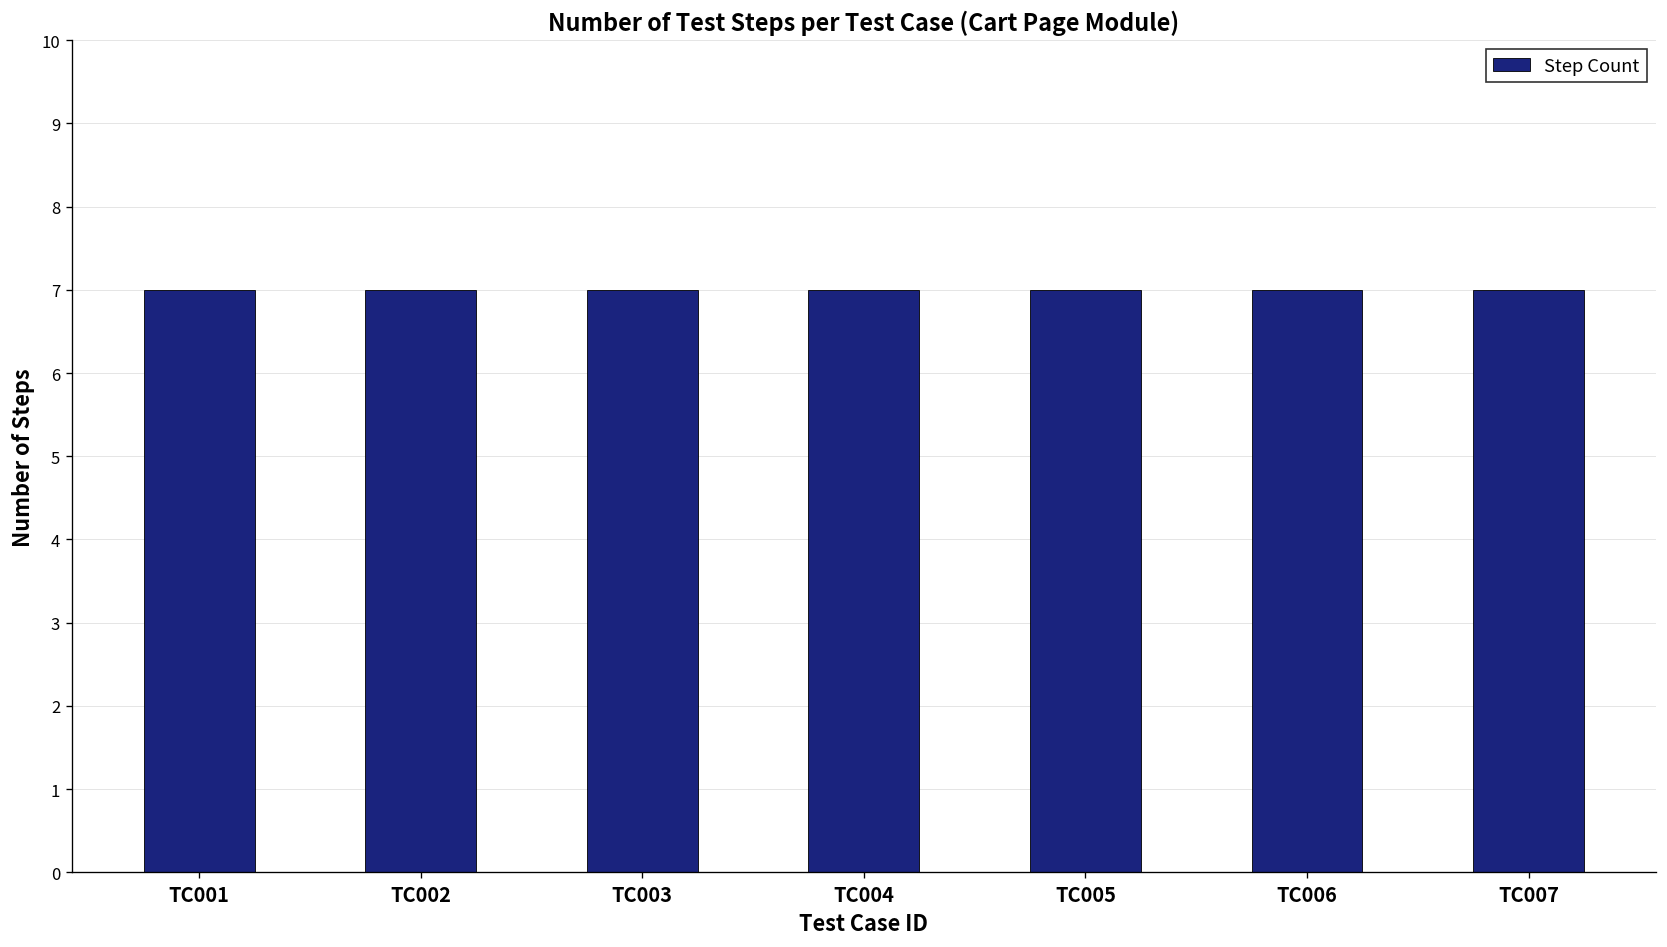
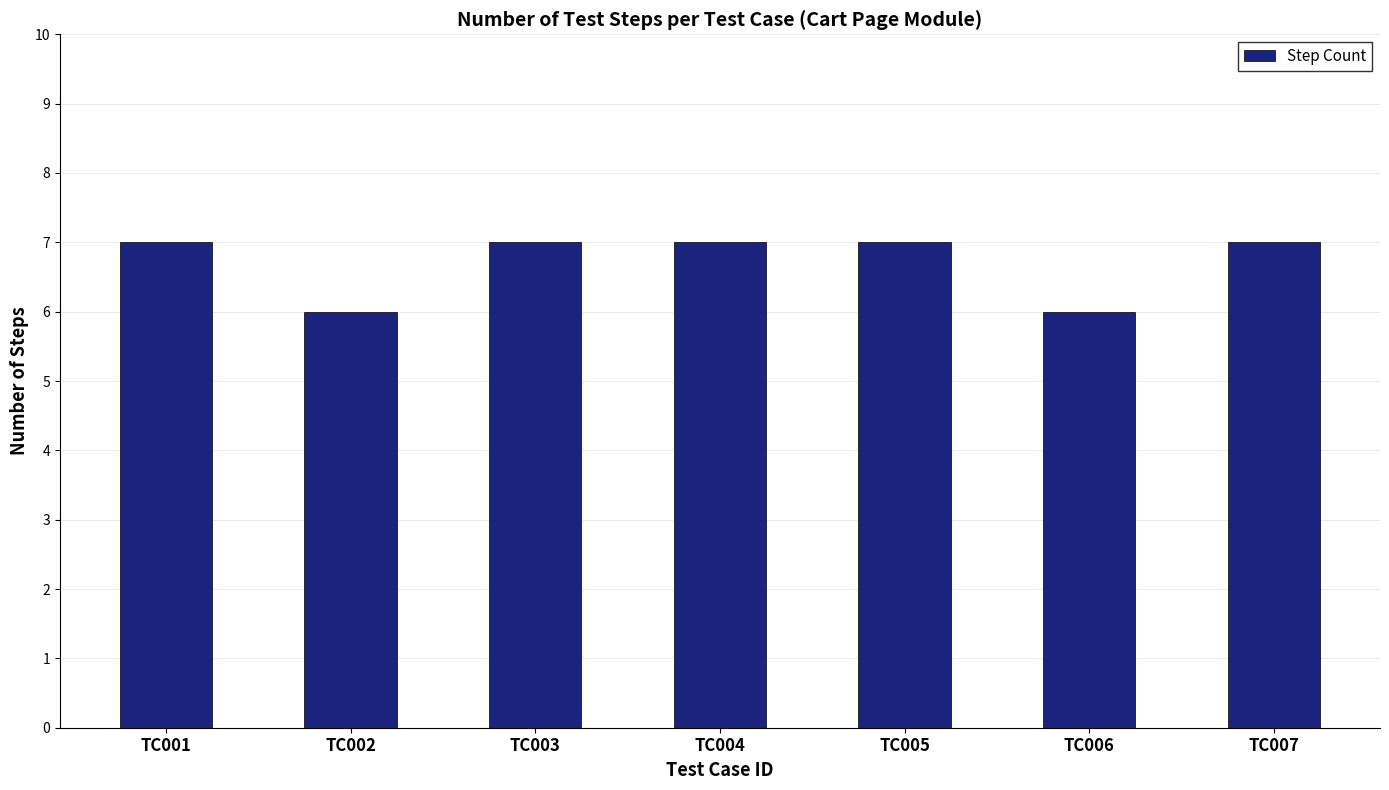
TC002: 7 -> 6
TC006: 7 -> 6
